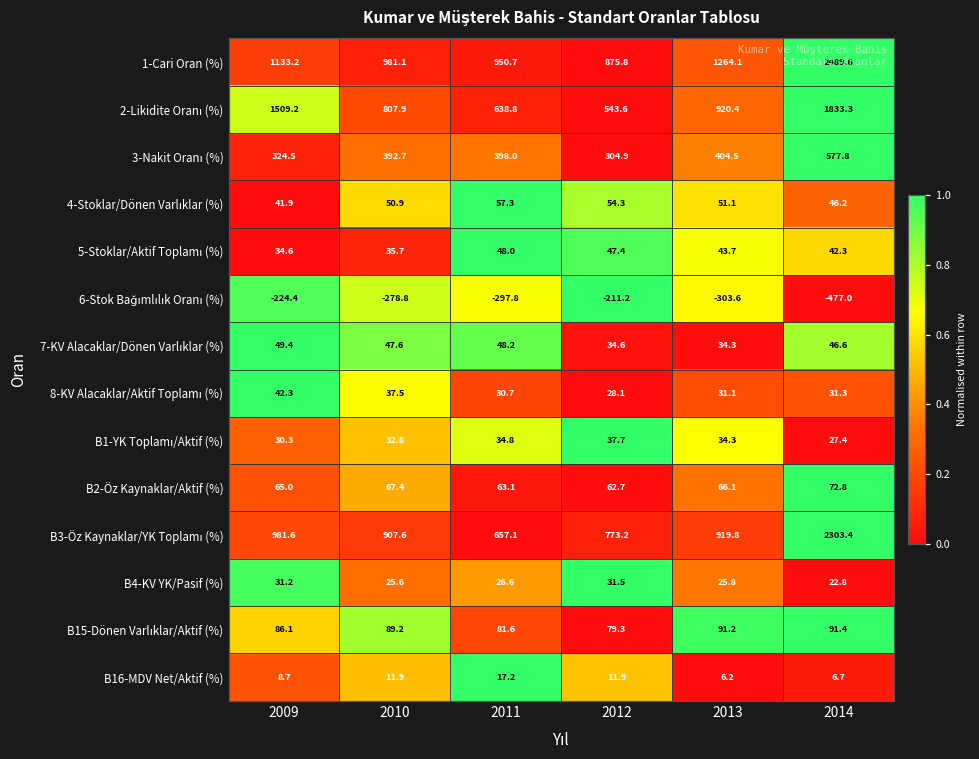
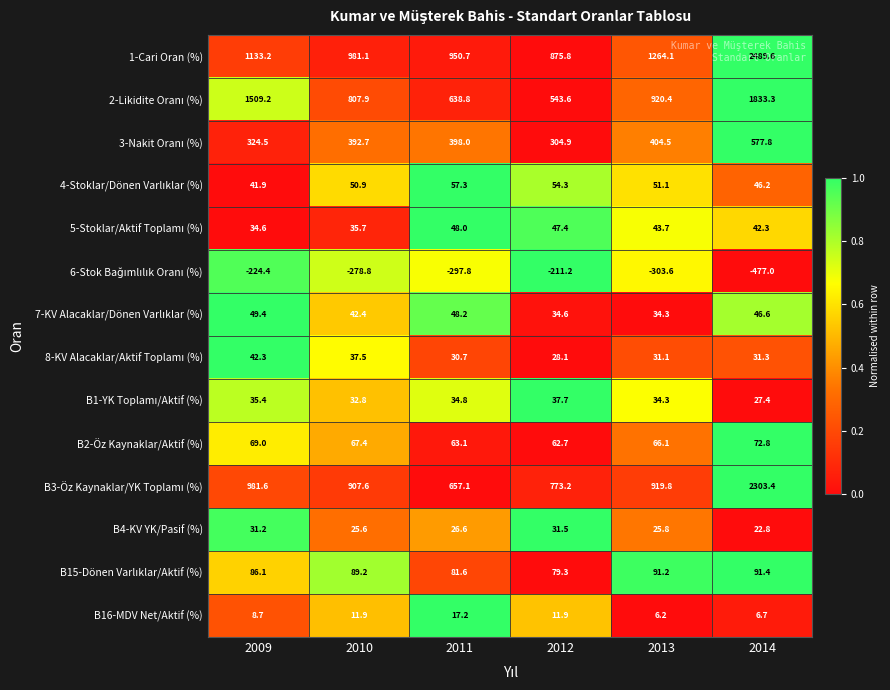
7-KV Alacaklar/Dönen Varlıklar (%), 2010: 47.6 -> 42.4
B1-YK Toplamı/Aktif (%), 2009: 30.3 -> 35.4
B2-Öz Kaynaklar/Aktif (%), 2009: 65.0 -> 69.0
